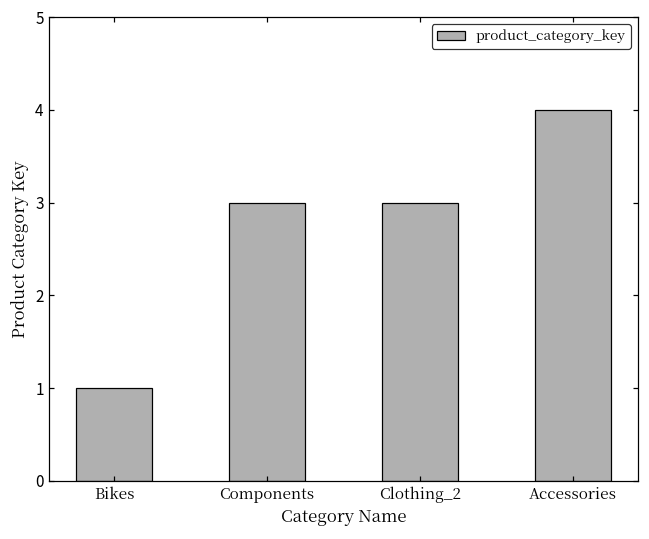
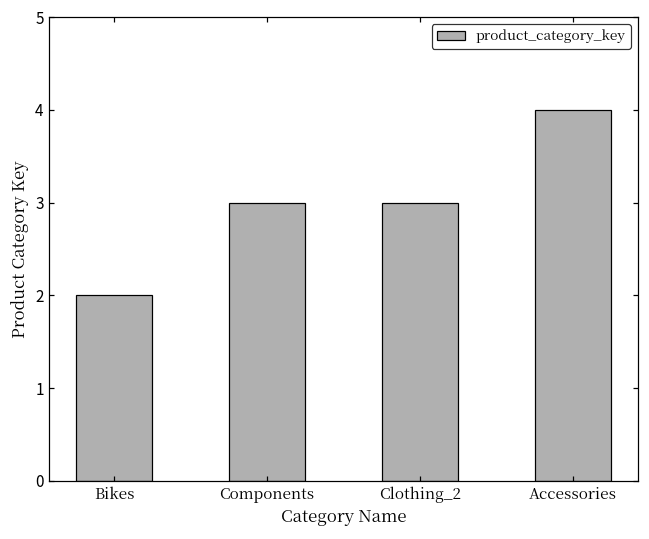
Bikes: 1 -> 2
